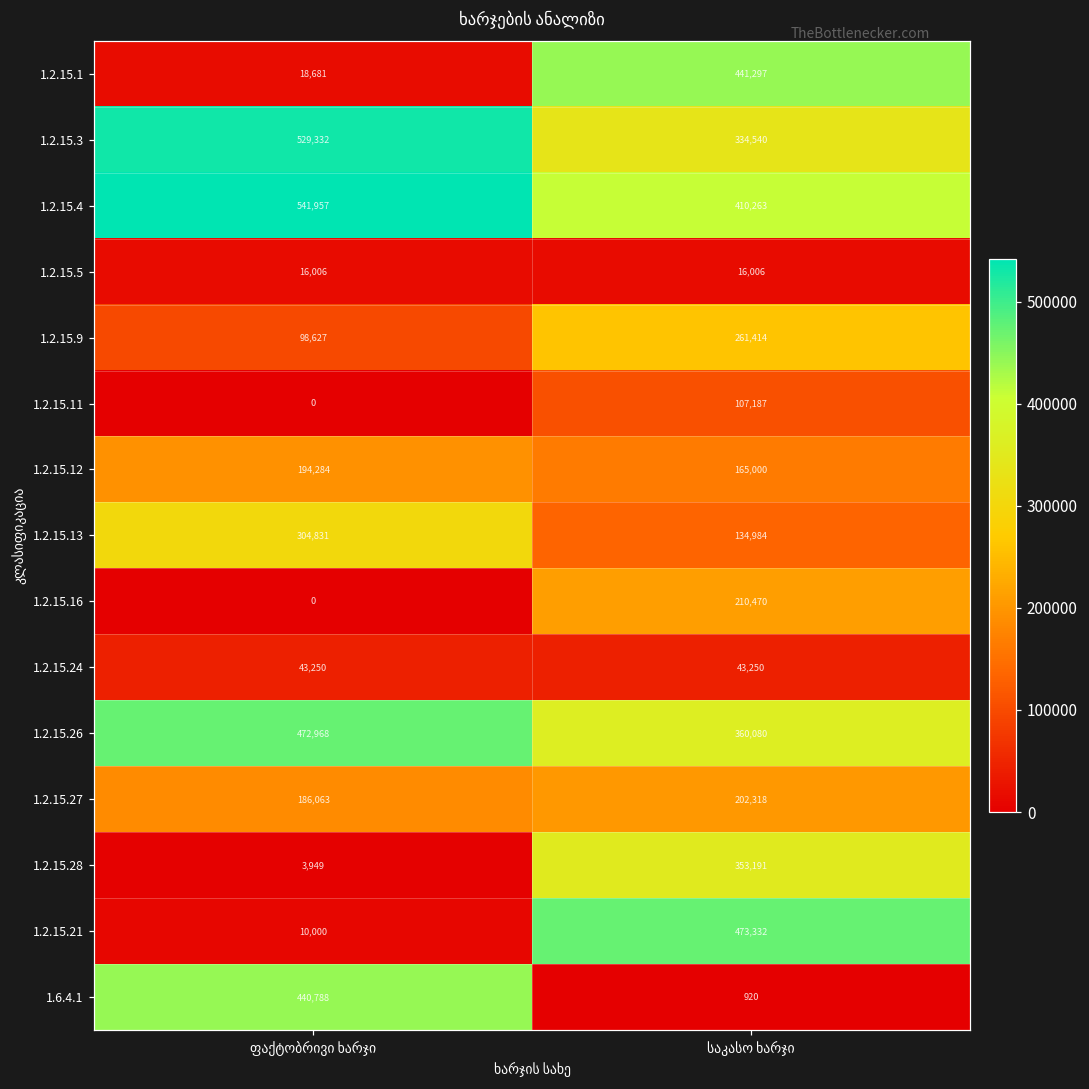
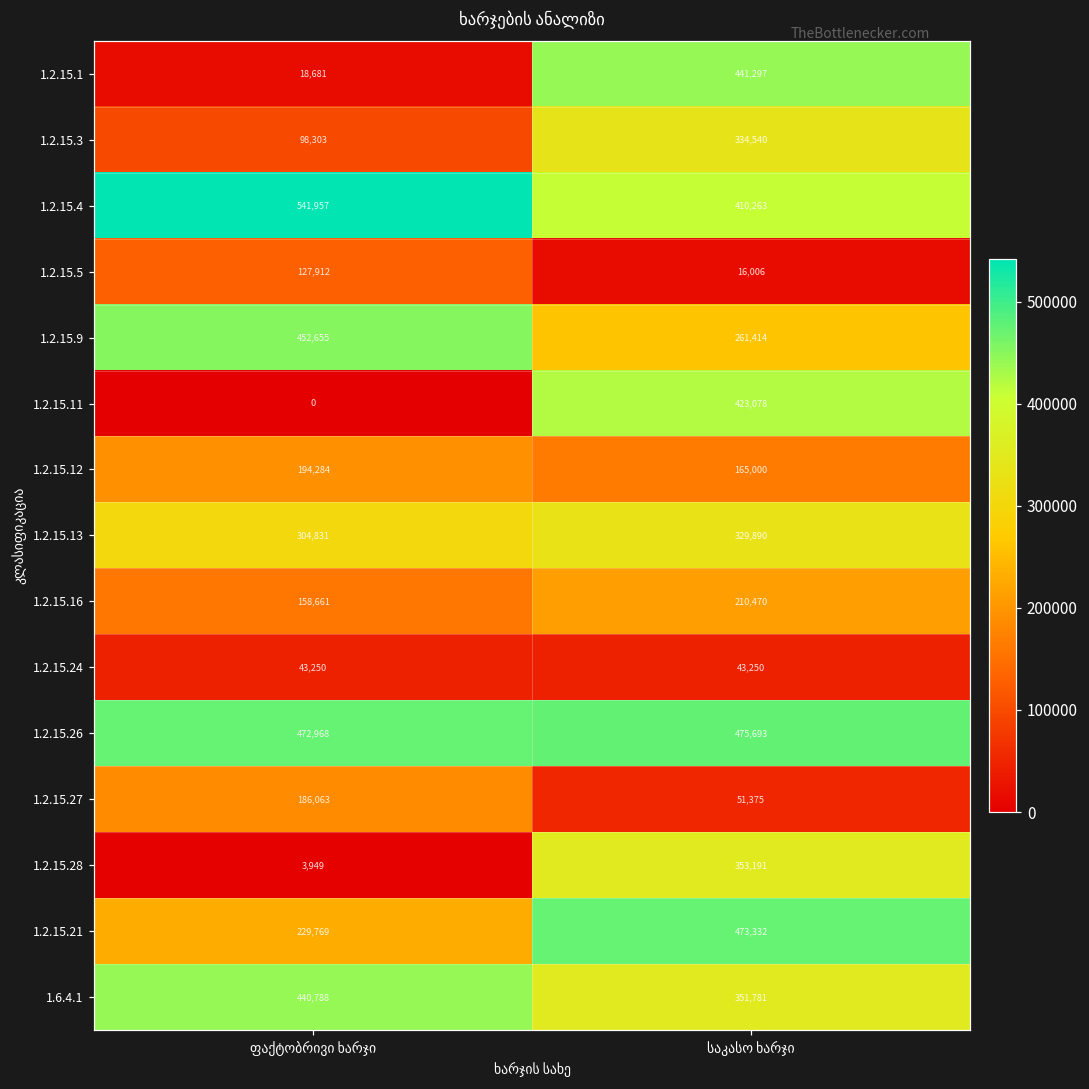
1.2.15.3, ფაქტობრივი ხარჯი: 529,332 -> 98,303
1.2.15.5, ფაქტობრივი ხარჯი: 16,006 -> 127,912
1.2.15.9, ფაქტობრივი ხარჯი: 98,627 -> 452,655
1.2.15.11, საკასო ხარჯი: 107,187 -> 423,078
1.2.15.13, საკასო ხარჯი: 134,984 -> 329,890
1.2.15.16, ფაქტობრივი ხარჯი: 0 -> 158,661
1.2.15.26, საკასო ხარჯი: 360,080 -> 475,693
1.2.15.27, საკასო ხარჯი: 202,318 -> 51,375
1.2.15.21, ფაქტობრივი ხარჯი: 10,000 -> 229,769
1.6.4.1, საკასო ხარჯი: 920 -> 351,781
